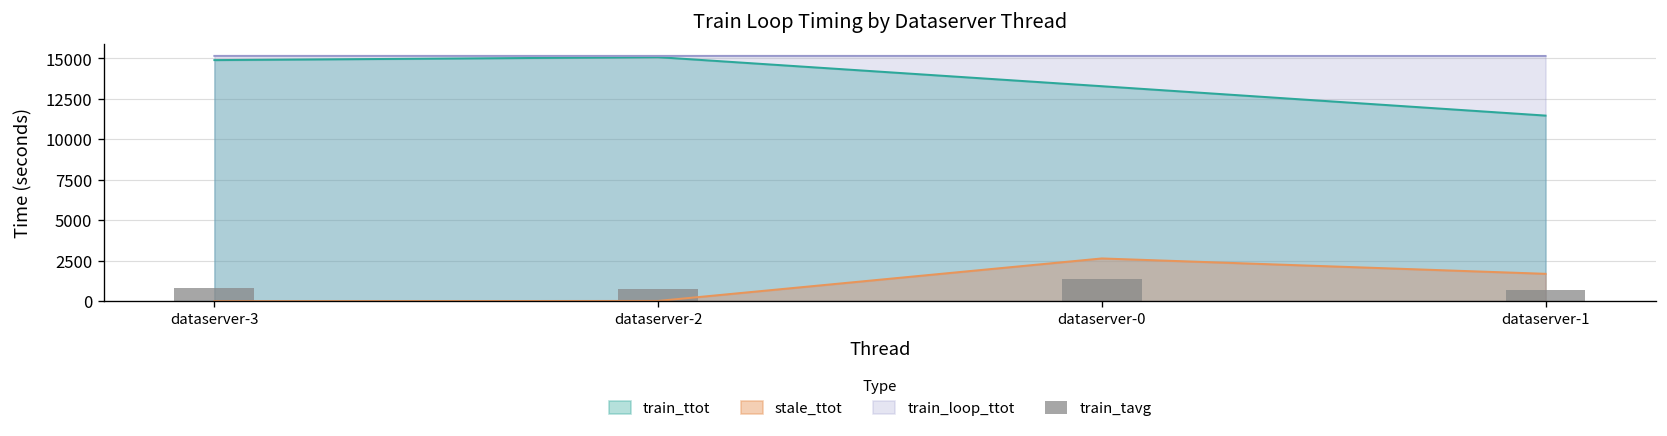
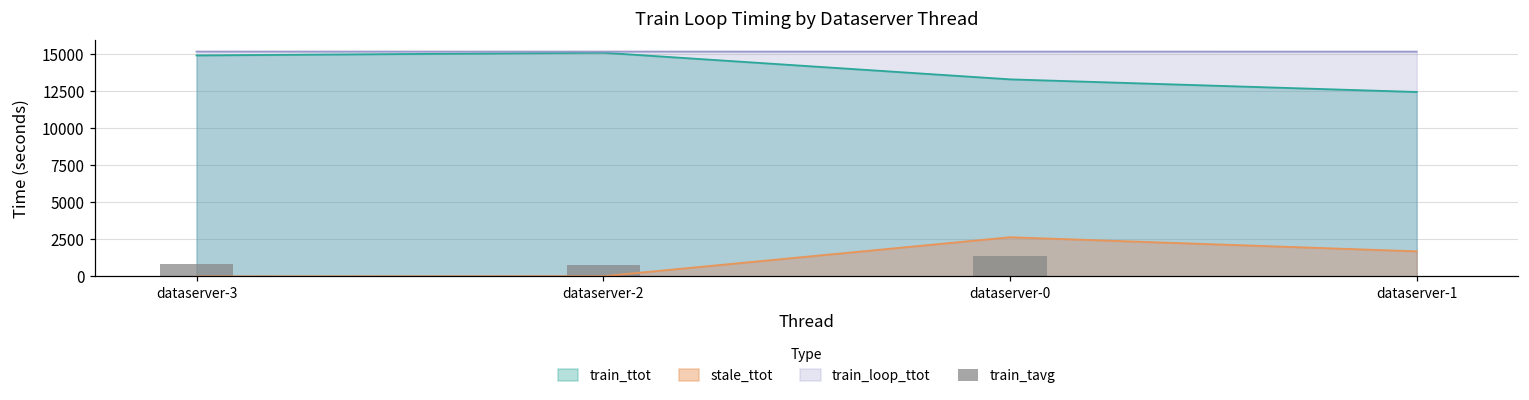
train_ttot, dataserver-1: 11500 -> 12400
train_tavg, dataserver-1: 700 -> 100
